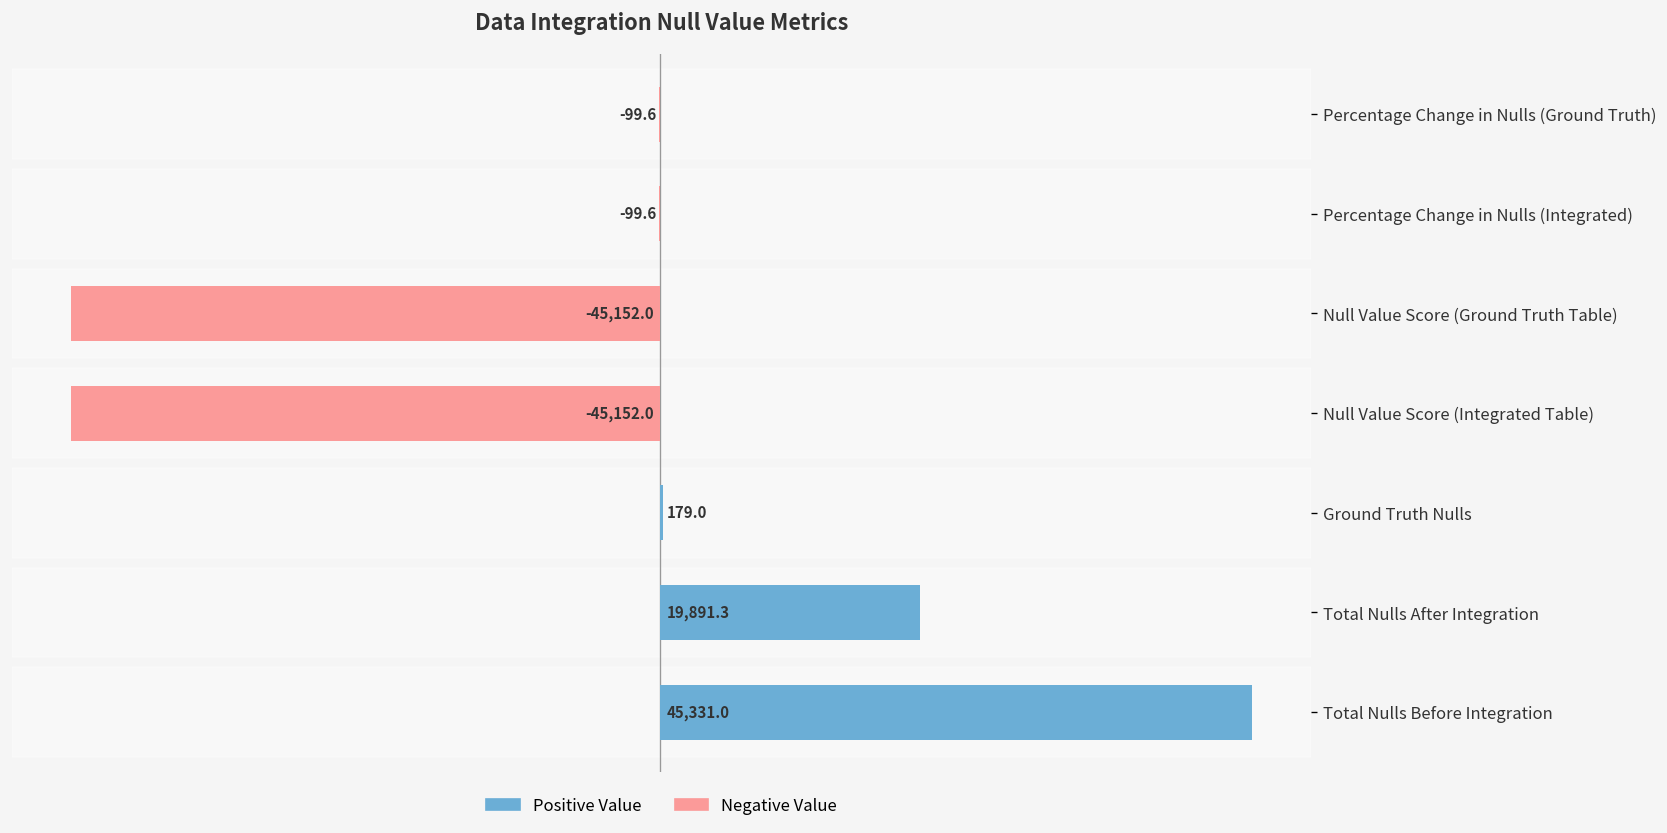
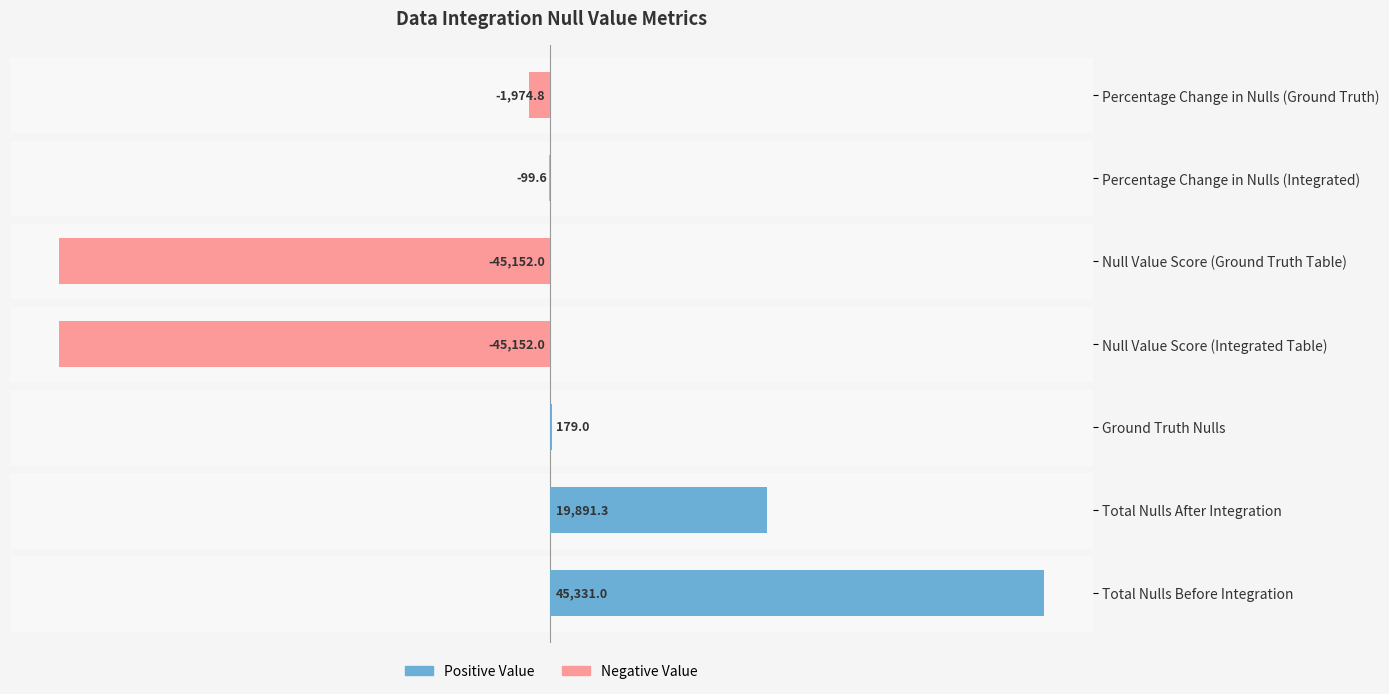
Negative Value, Percentage Change in Nulls (Ground Truth): -99.6 -> -1,974.8
